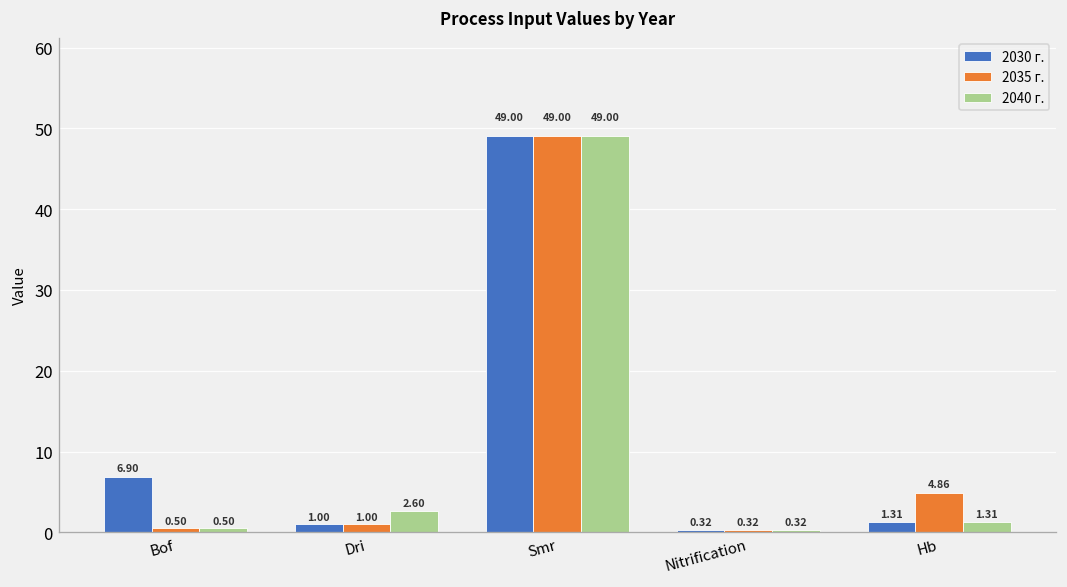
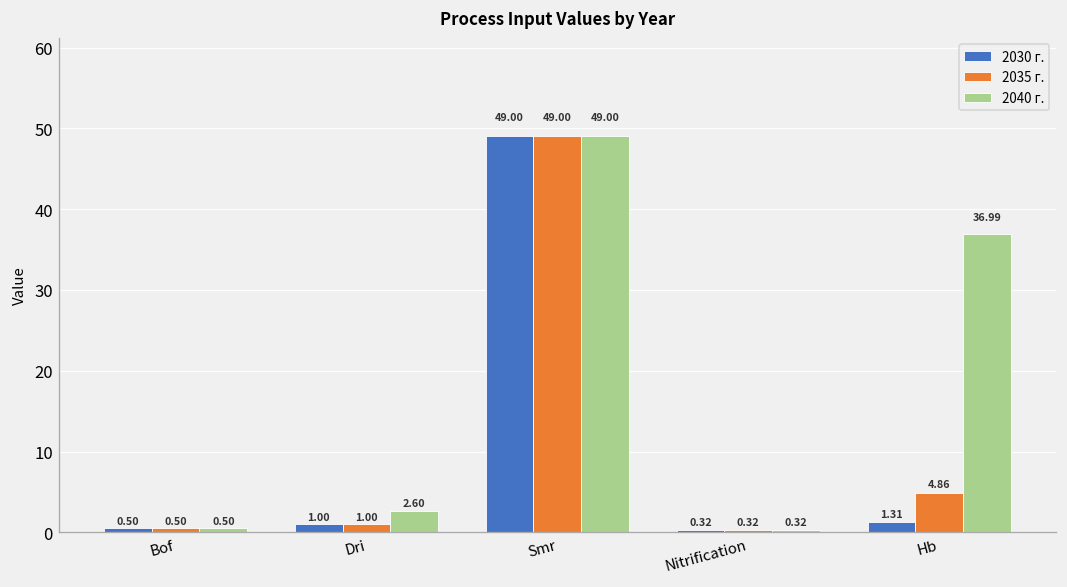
2030 г., Bof: 6.90 -> 0.50
2040 г., Hb: 1.31 -> 36.99
